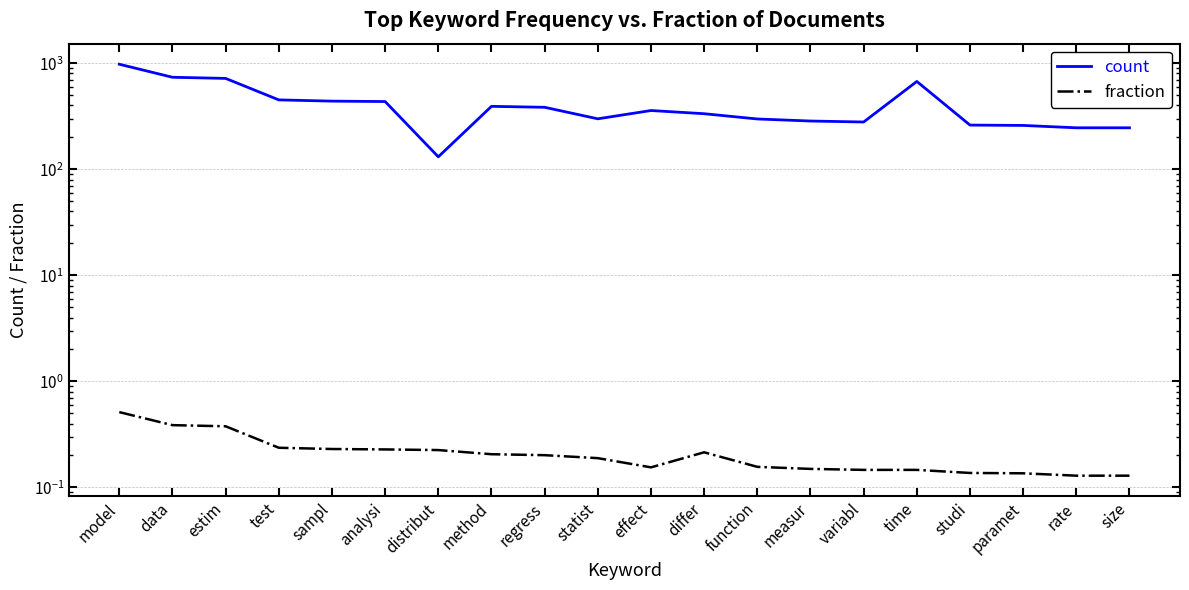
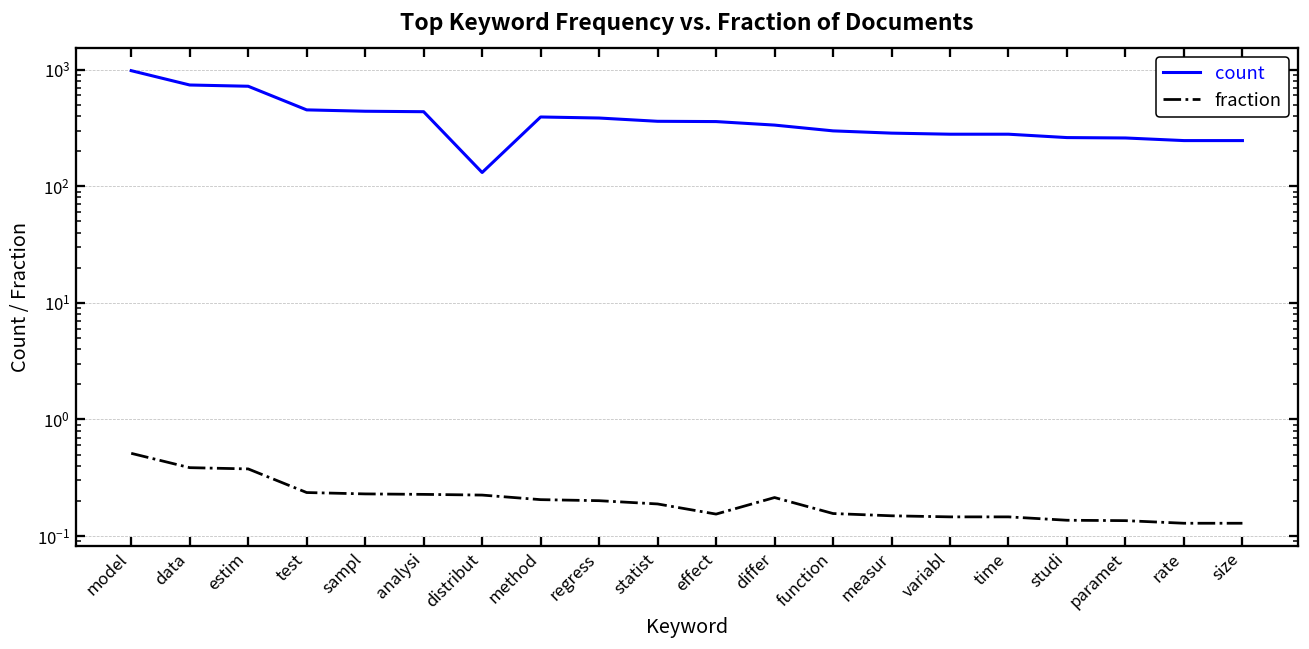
count, statist: 300 -> 360
count, time: 700 -> 280
